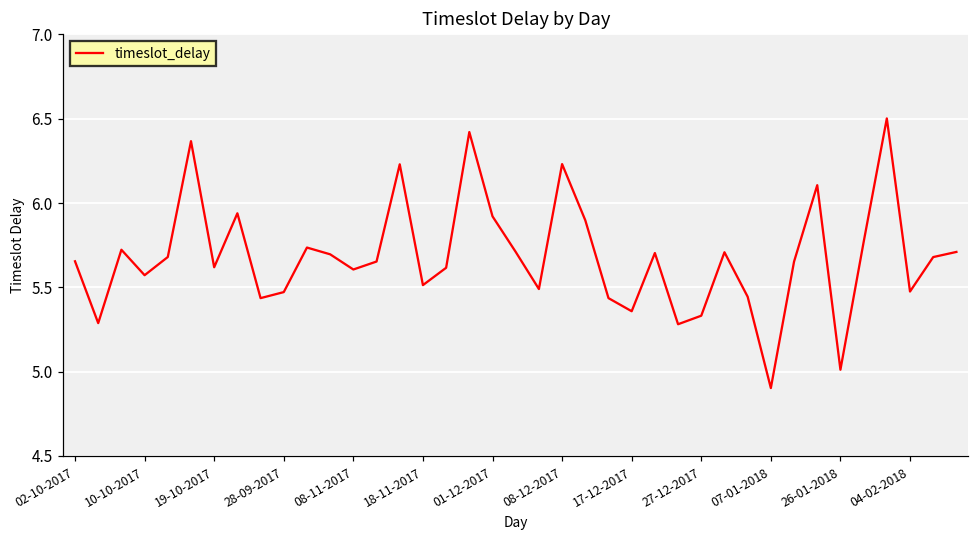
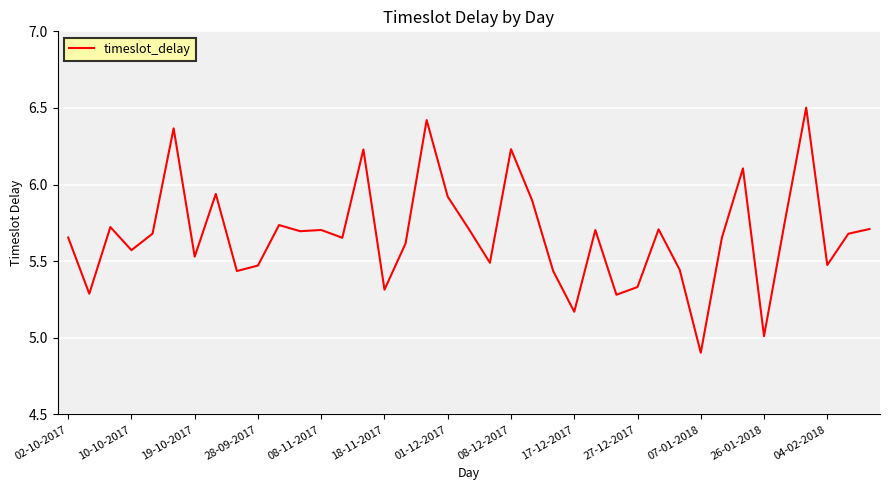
19-10-2017: 5.62 -> 5.53
08-11-2017: 5.61 -> 5.70
18-11-2017: 5.51 -> 5.31
17-12-2017: 5.36 -> 5.17
